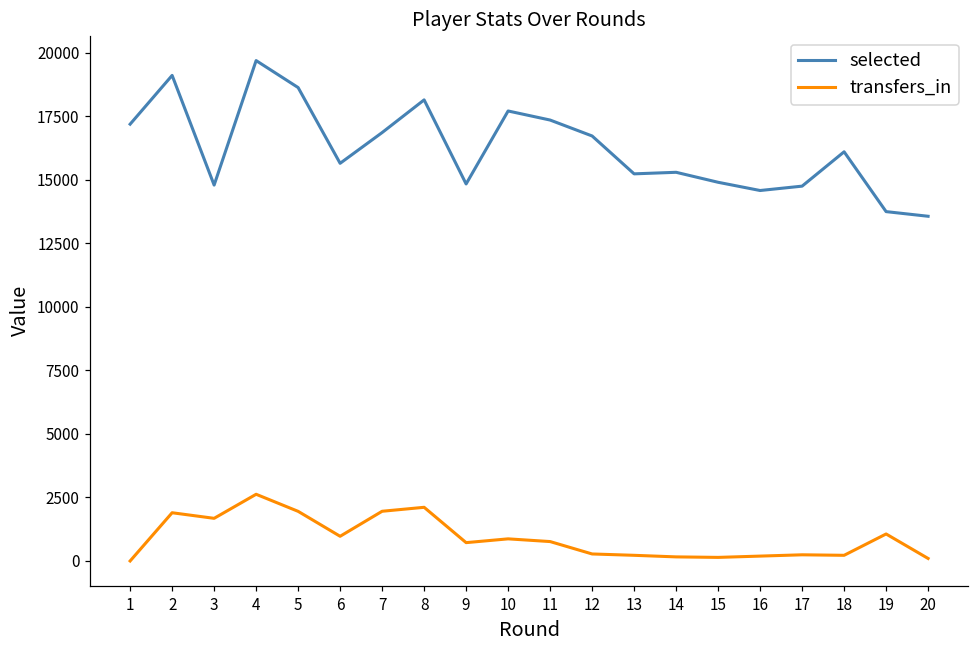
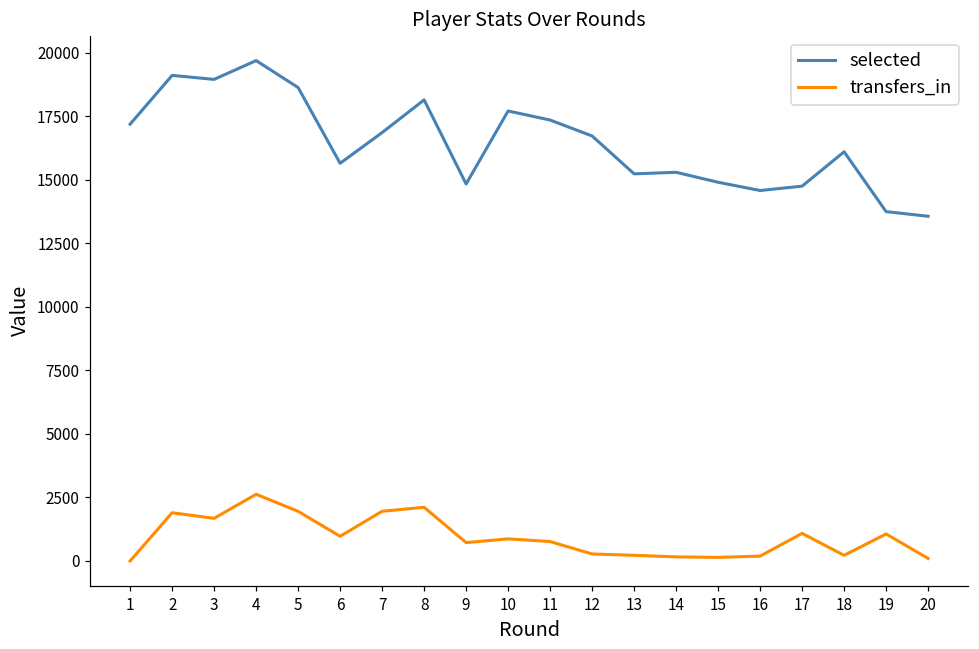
selected, 3: 14800 -> 19000
transfers_in, 17: 200 -> 1100
